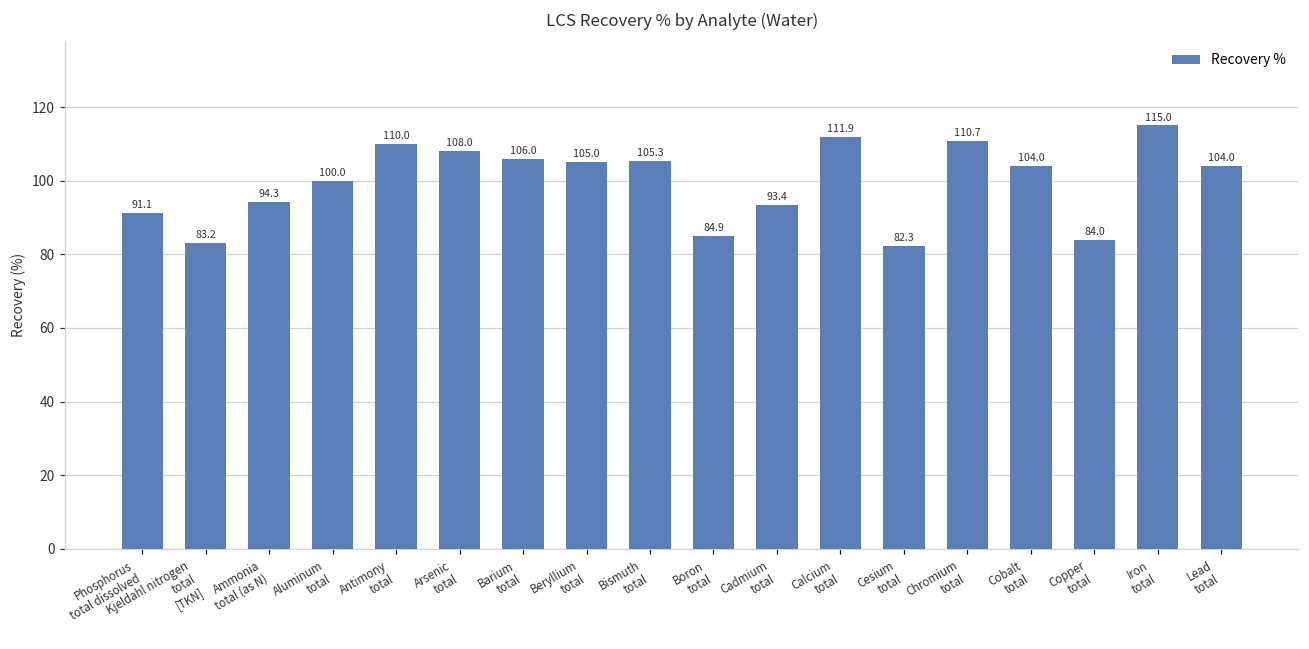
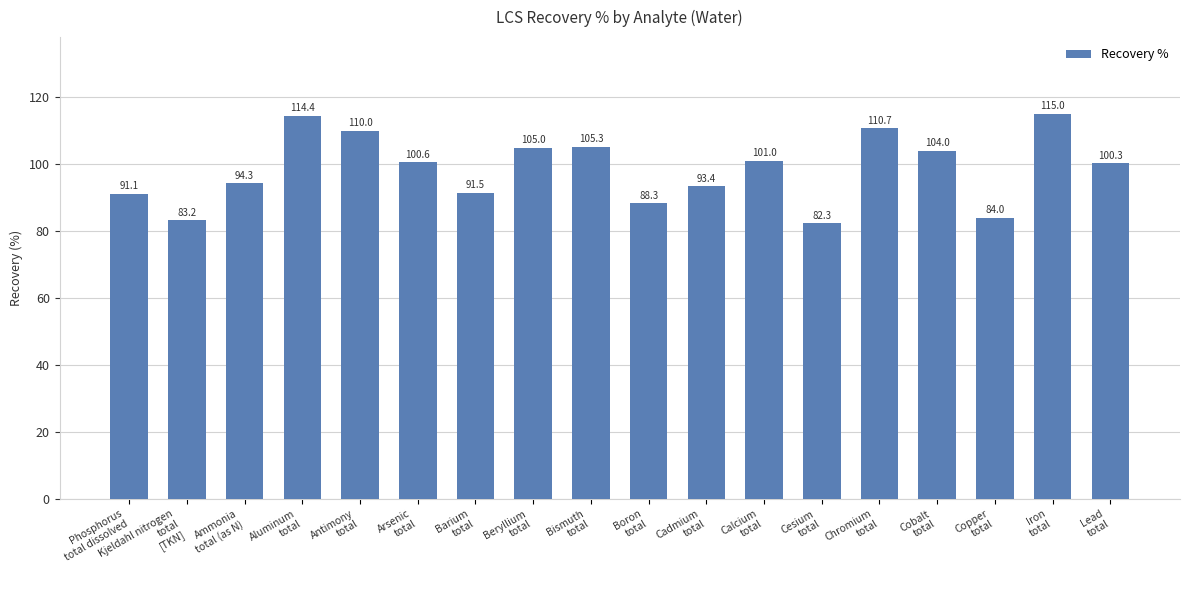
Aluminum total: 100.0 -> 114.4
Arsenic total: 108.0 -> 100.6
Barium total: 106.0 -> 91.5
Boron total: 84.9 -> 88.3
Calcium total: 111.9 -> 101.0
Lead total: 104.0 -> 100.3
